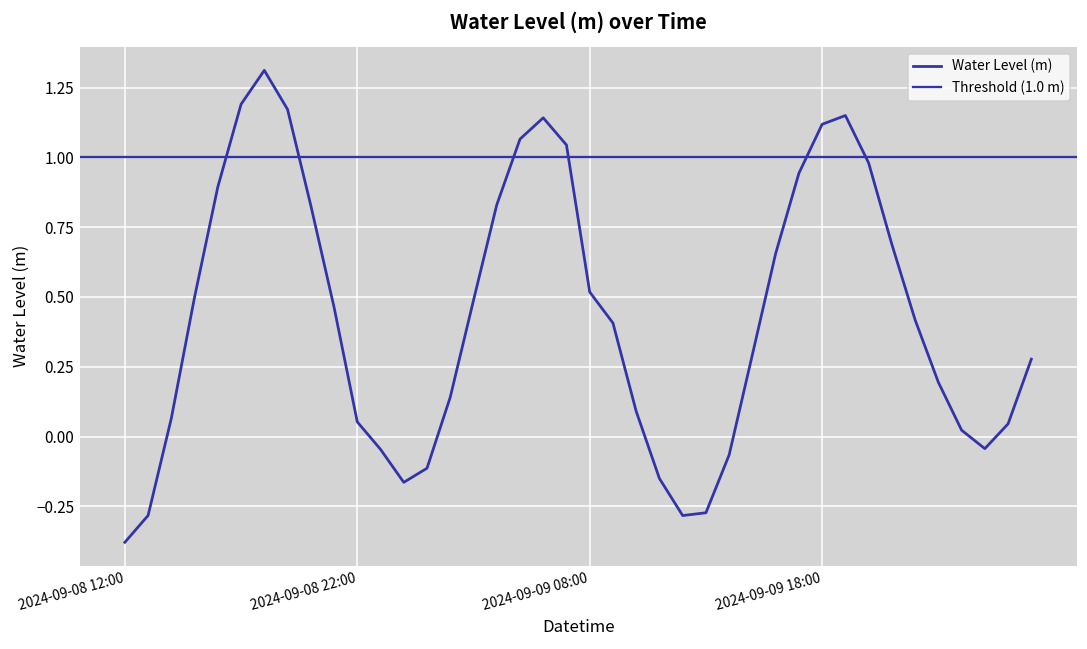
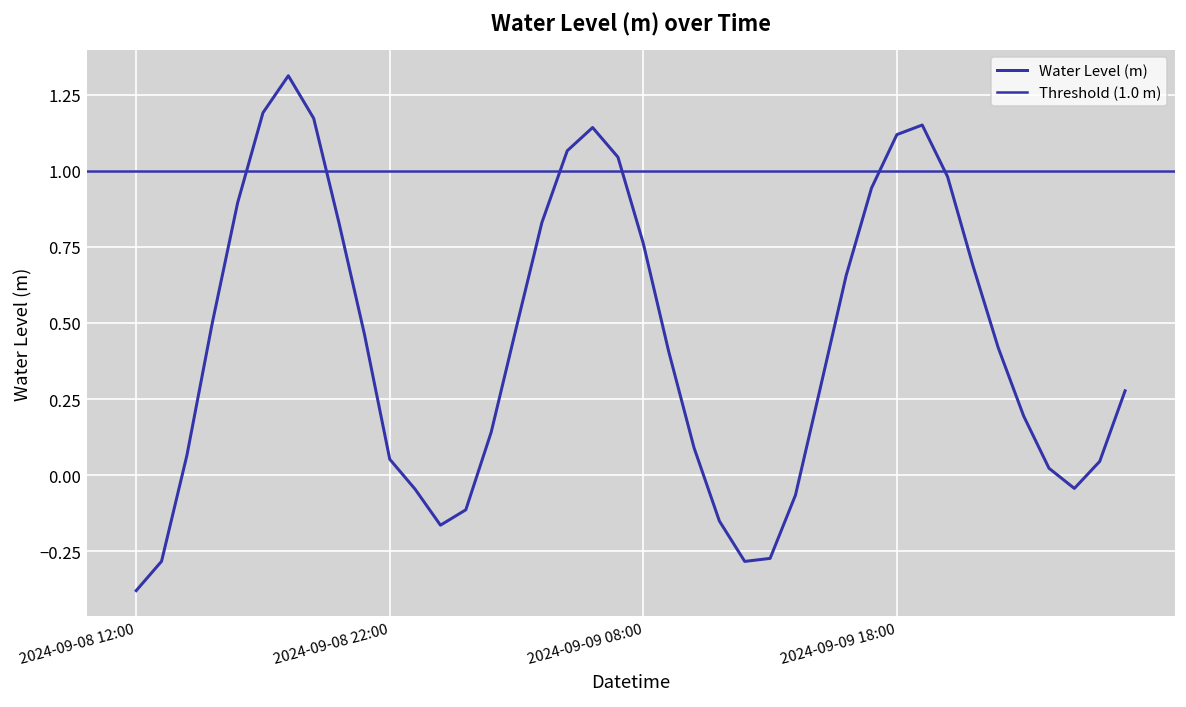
2024-09-09 08:00: 0.52 -> 0.76
